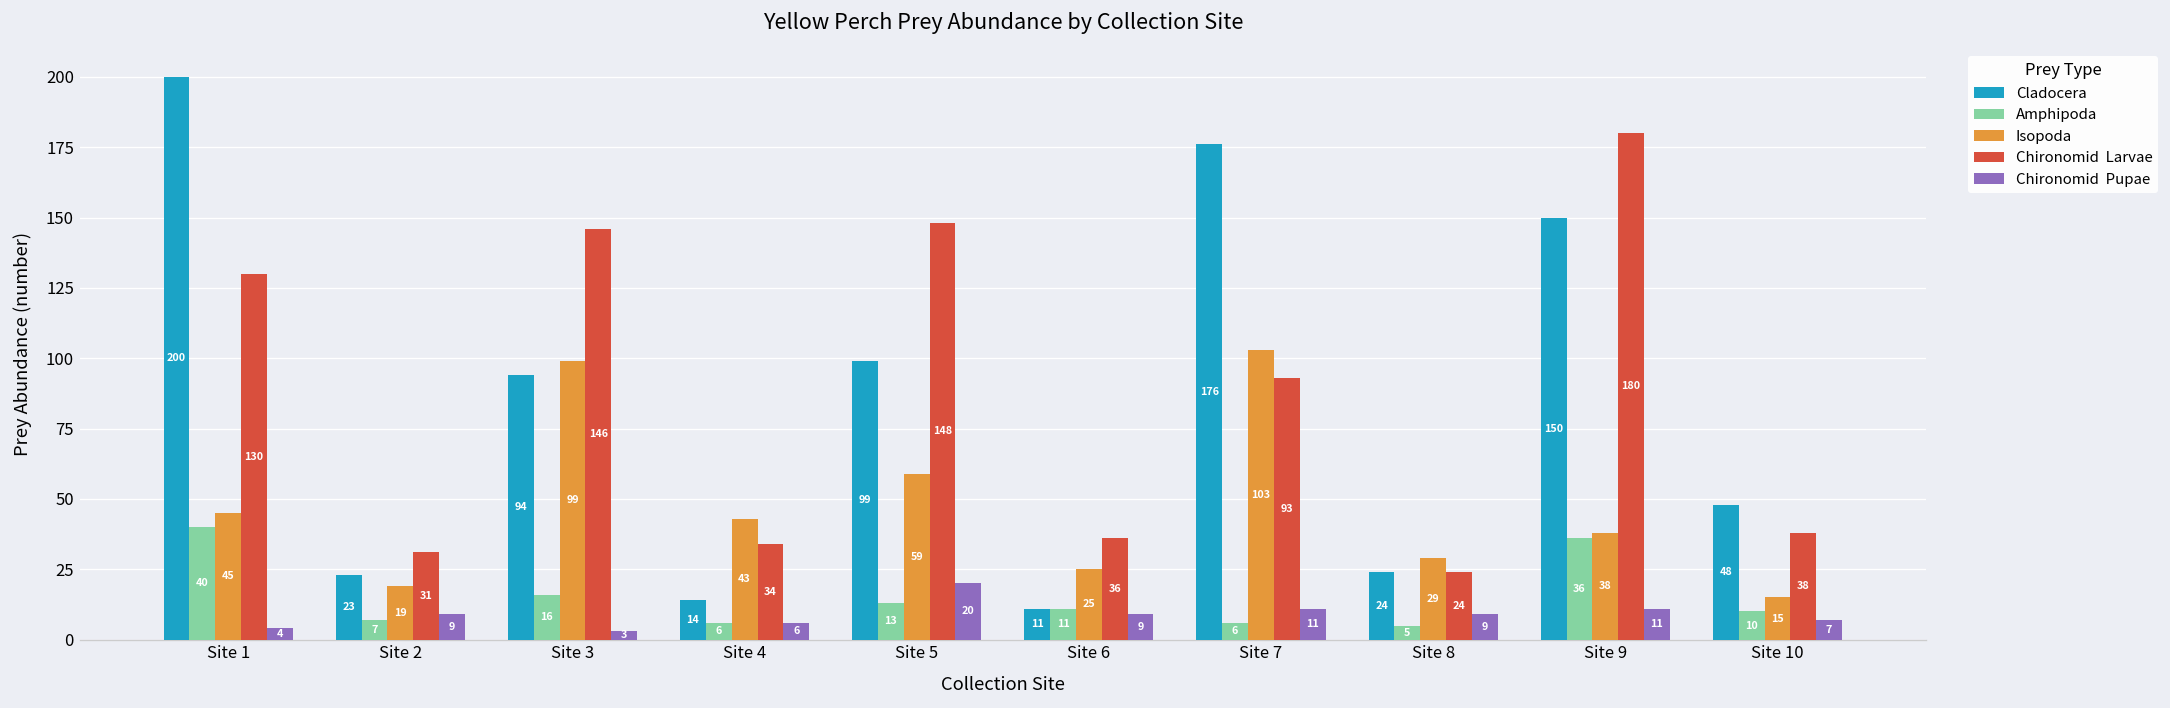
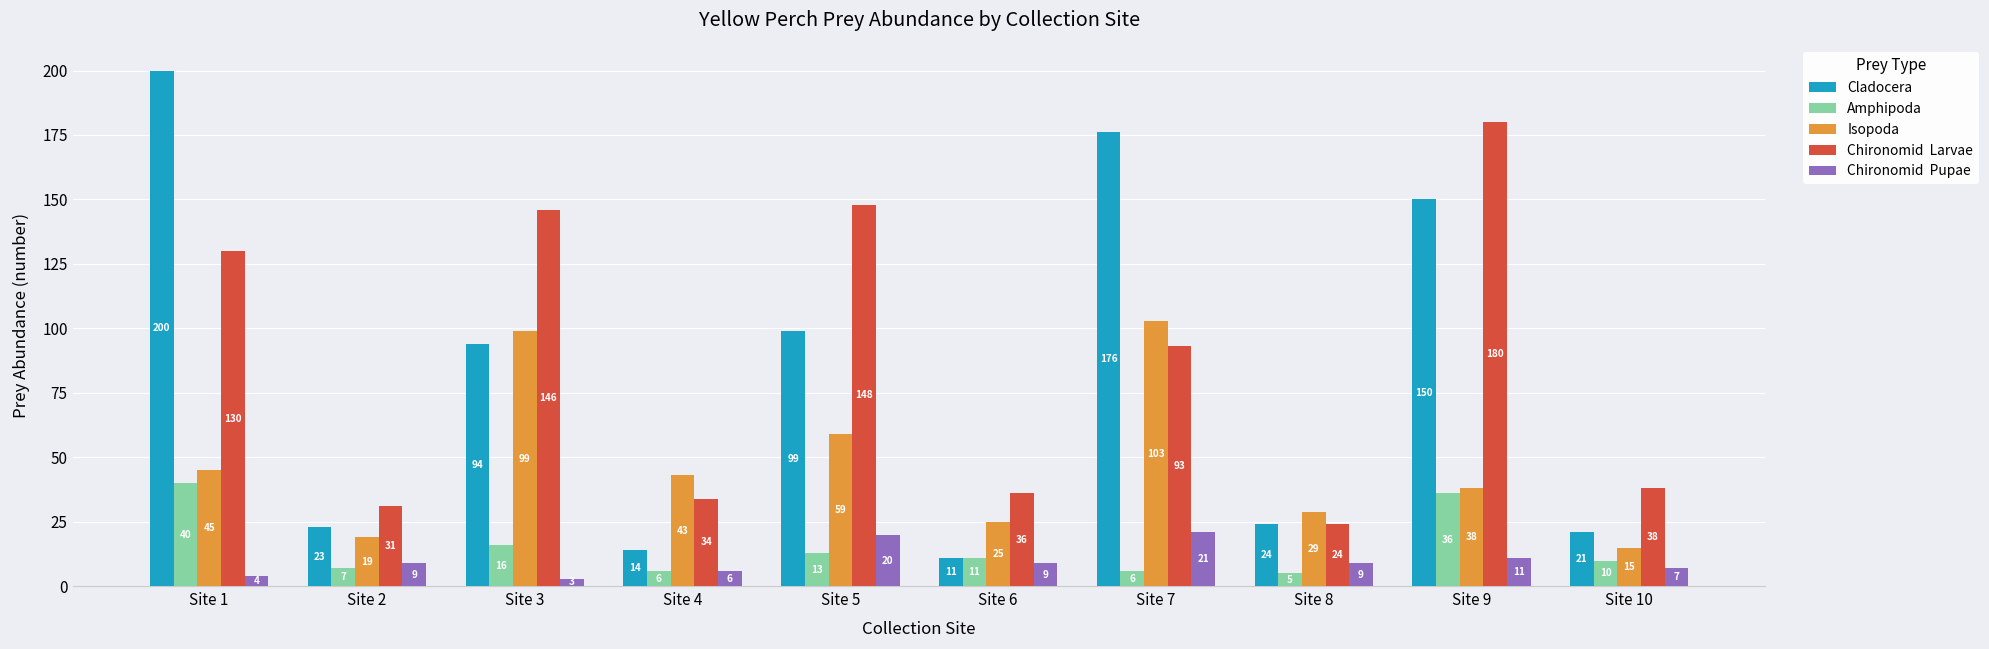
Chironomid Pupae, Site 7: 11 -> 21
Cladocera, Site 10: 48 -> 21
